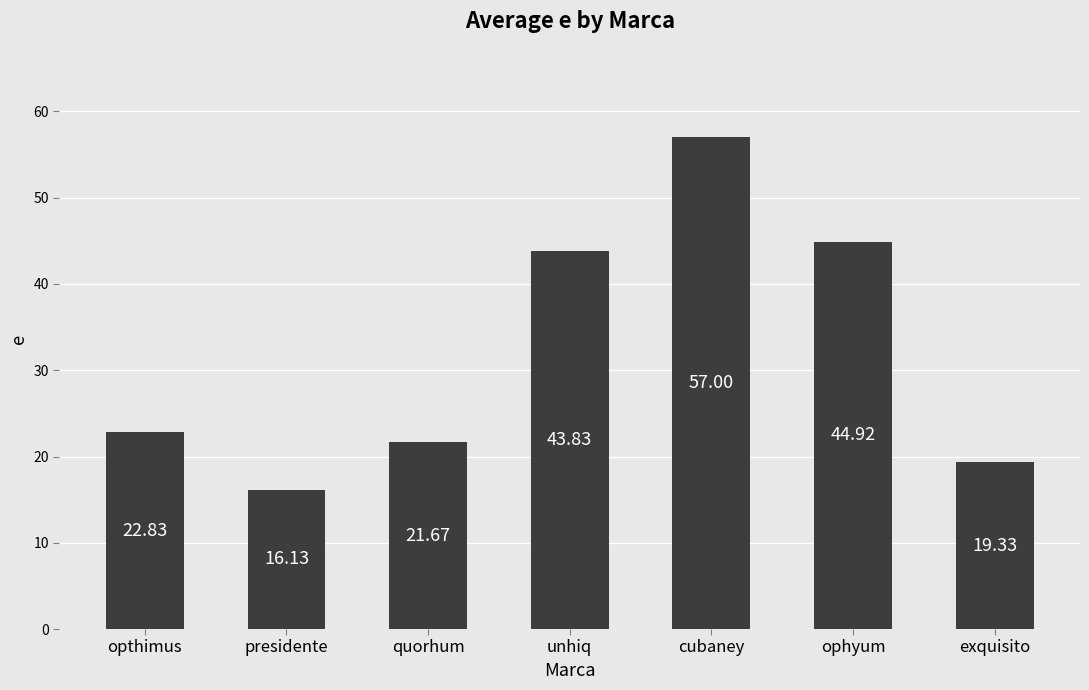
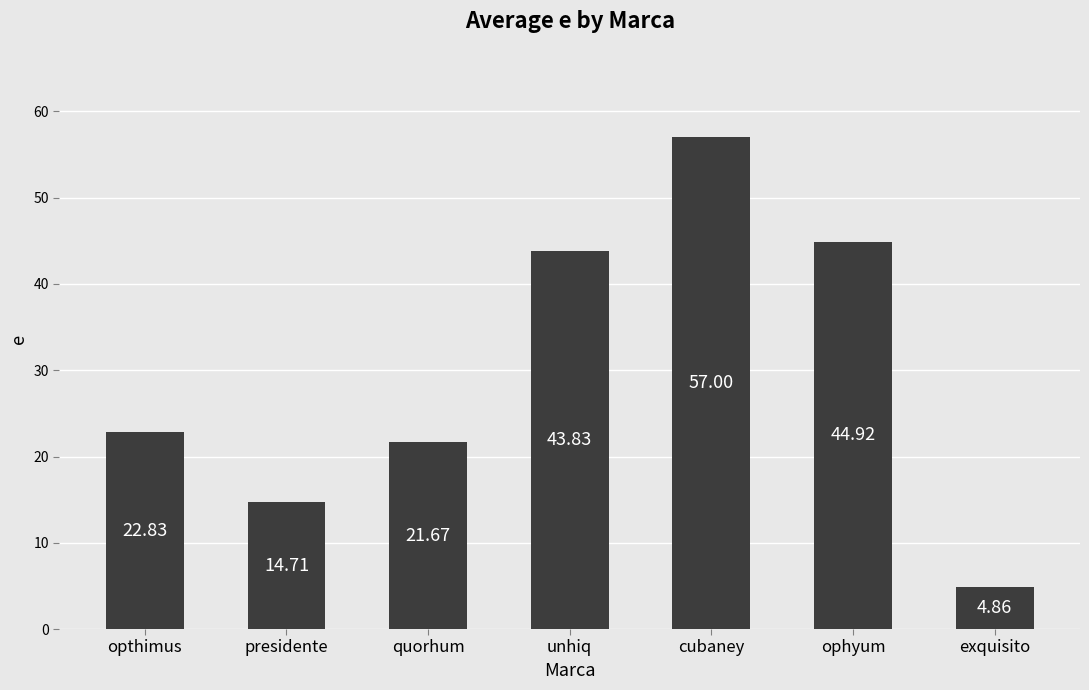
presidente: 16.13 -> 14.71
exquisito: 19.33 -> 4.86
